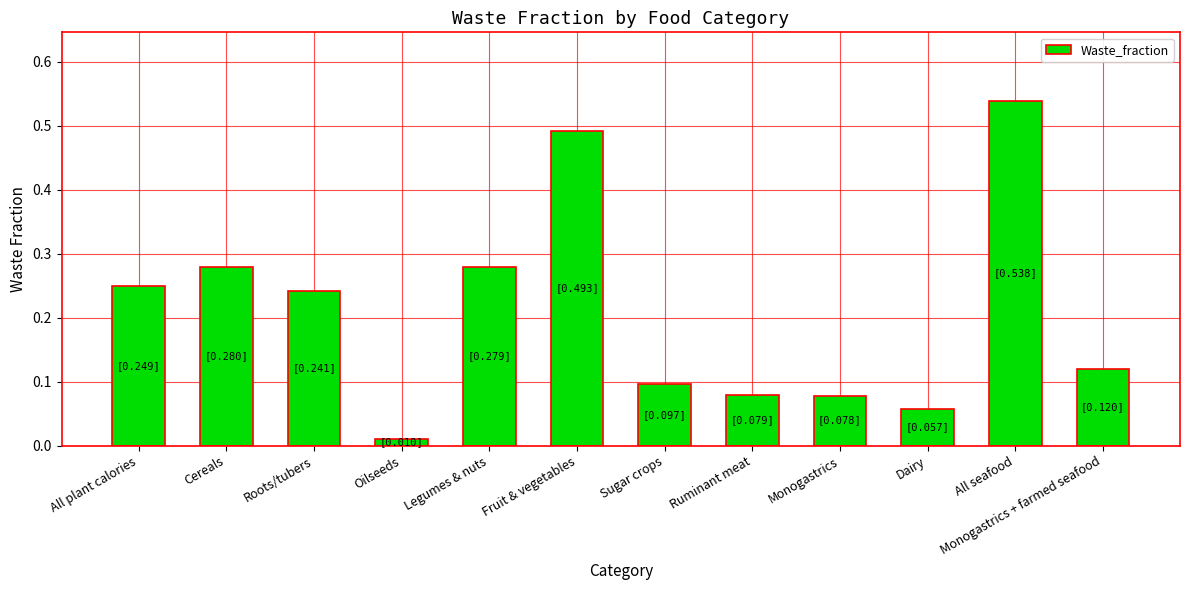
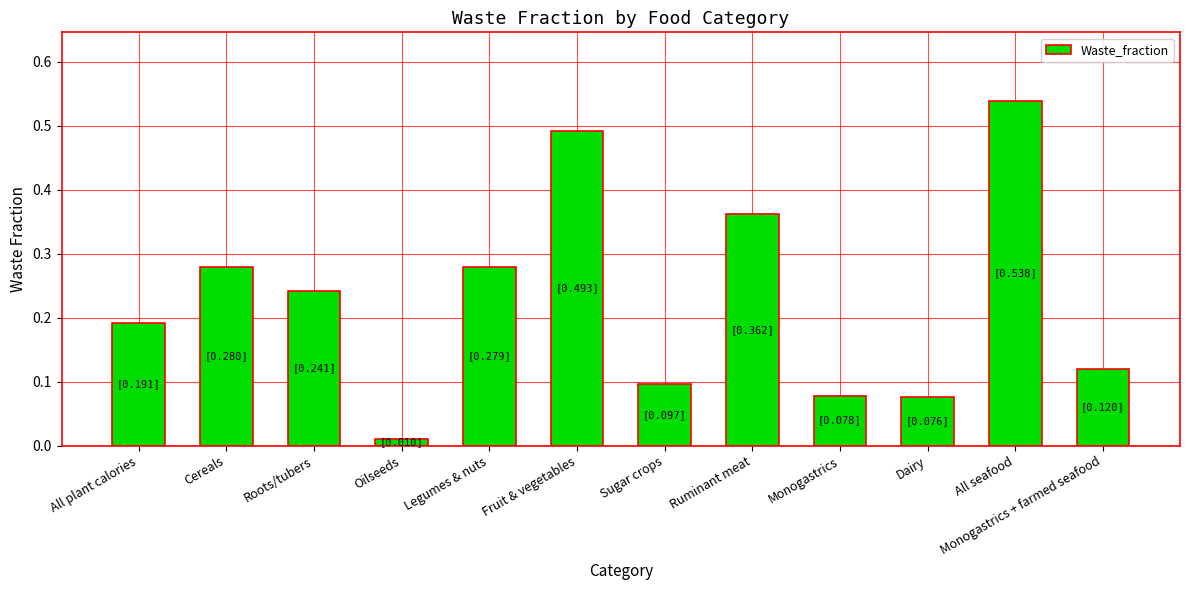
All plant calories: 0.249] -> 0.191]
Ruminant meat: 0.079] -> 0.362]
Dairy: 0.057] -> 0.076]
